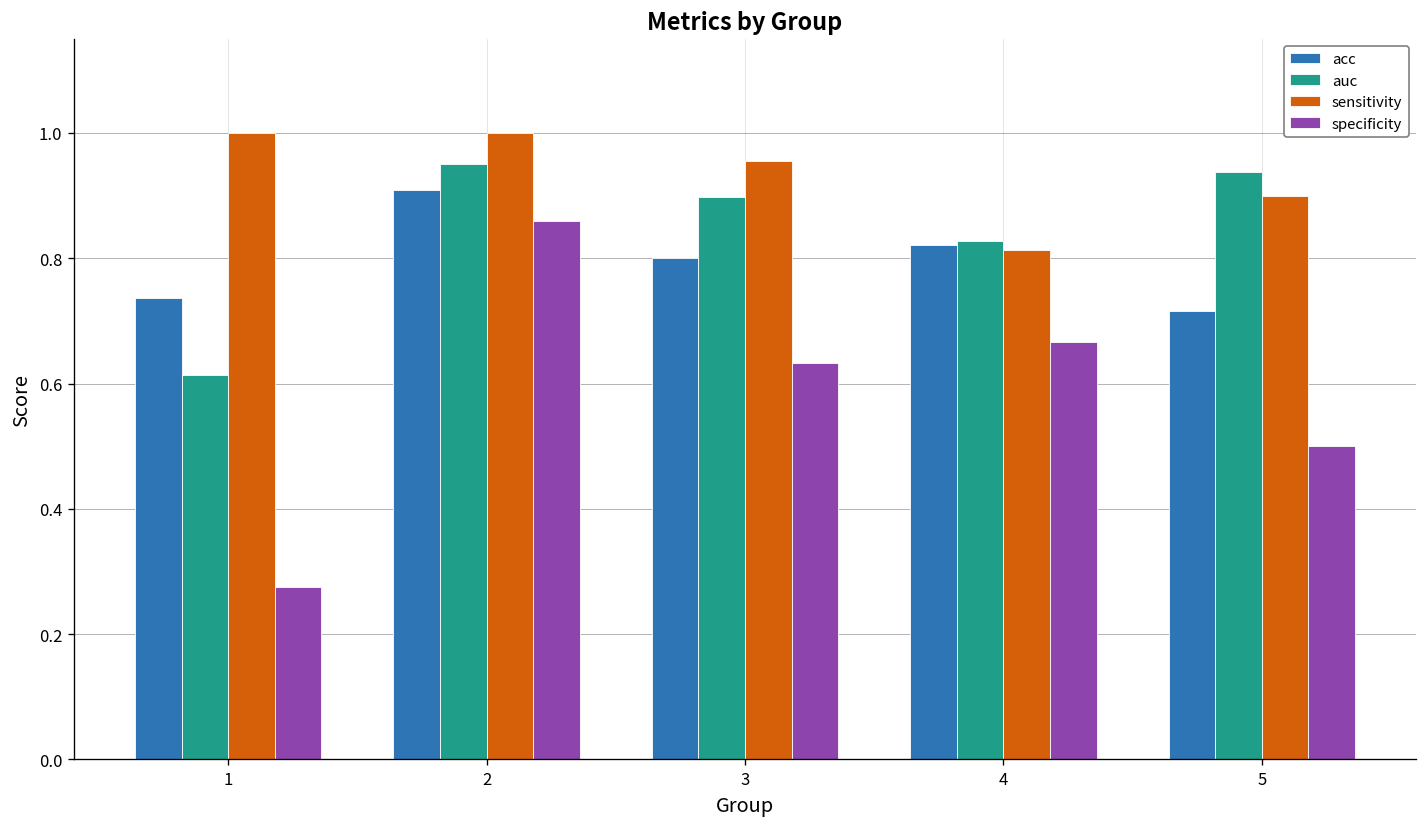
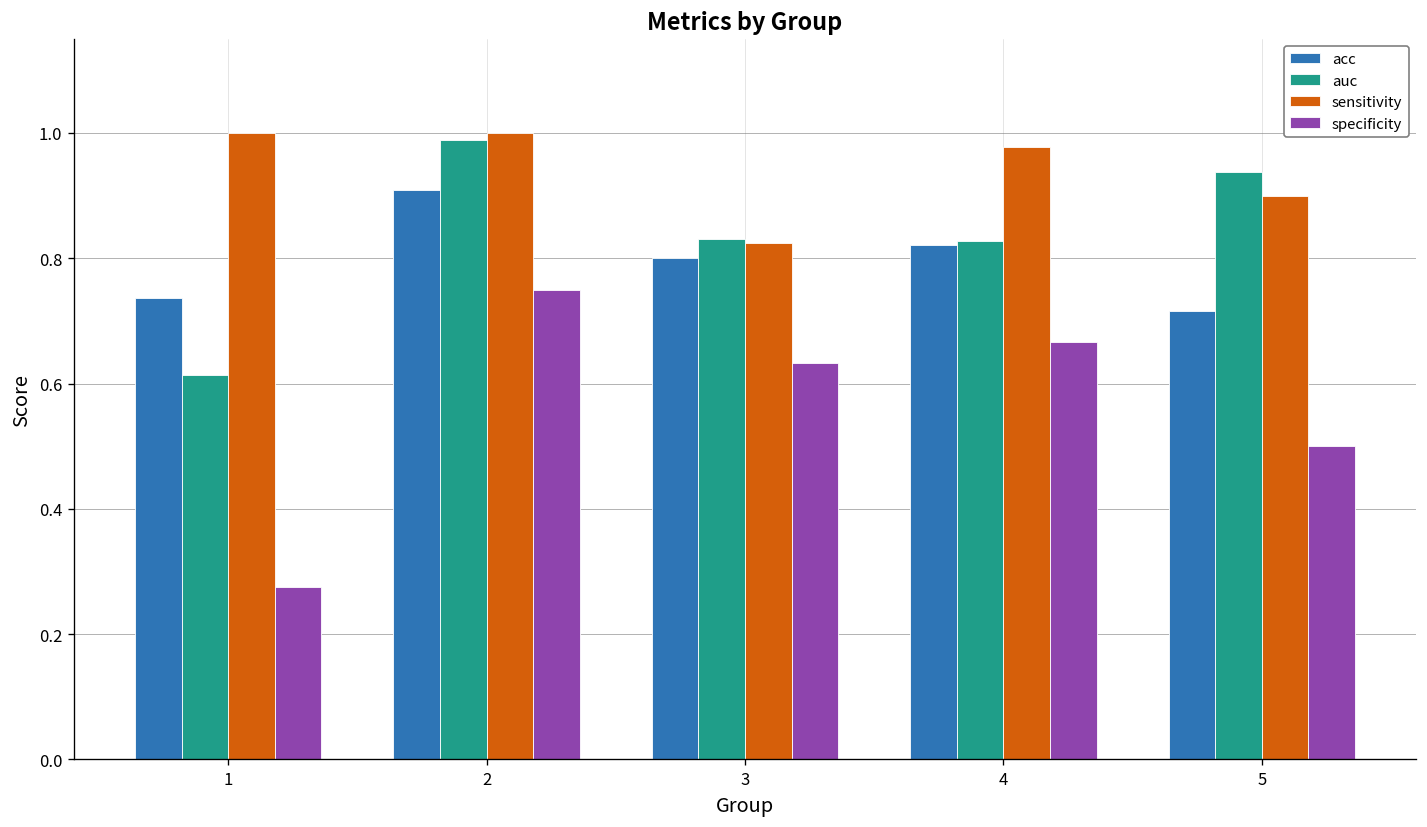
auc, 2: 0.95 -> 0.99
specificity, 2: 0.86 -> 0.75
auc, 3: 0.90 -> 0.83
sensitivity, 3: 0.96 -> 0.83
sensitivity, 4: 0.81 -> 0.98
